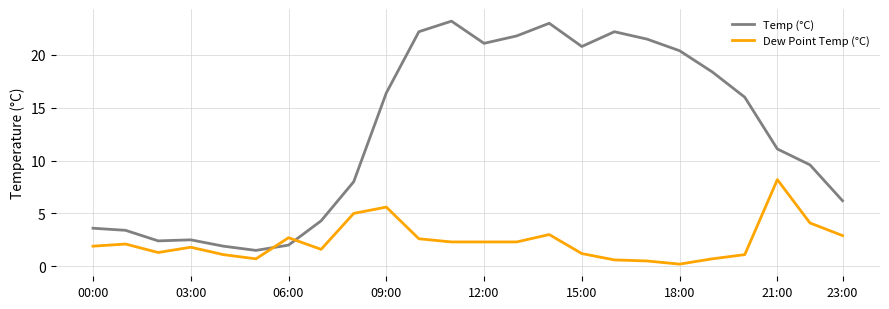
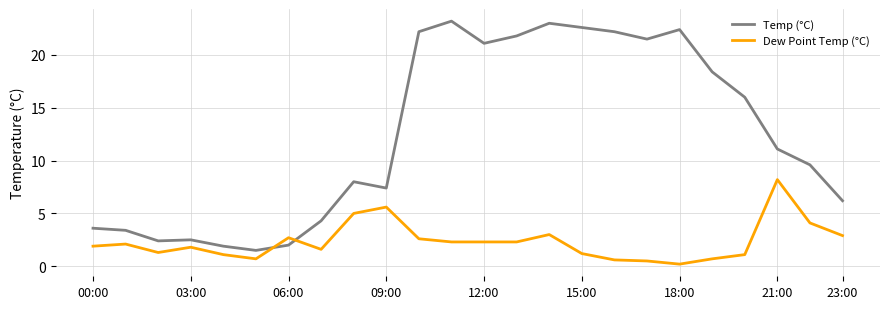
Temp (°C), 09:00: 16.4 -> 7.4
Temp (°C), 15:00: 20.8 -> 22.6
Temp (°C), 18:00: 20.4 -> 22.4
